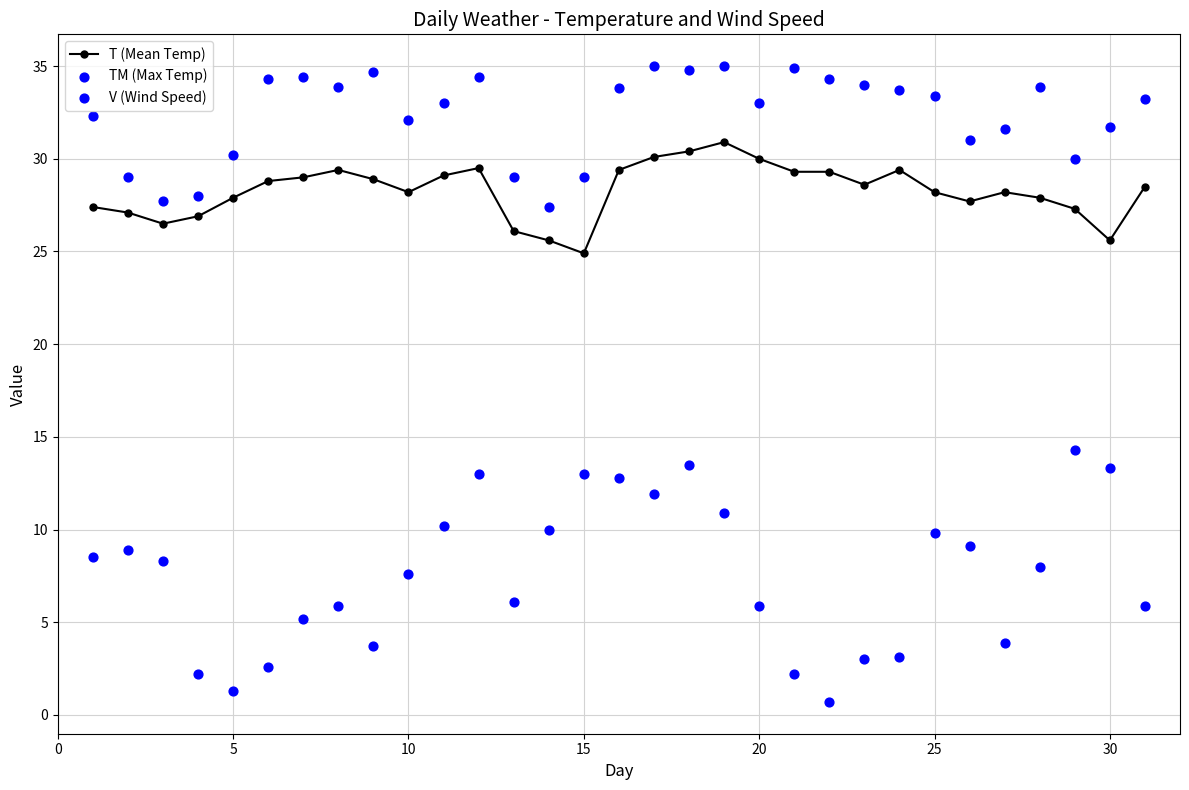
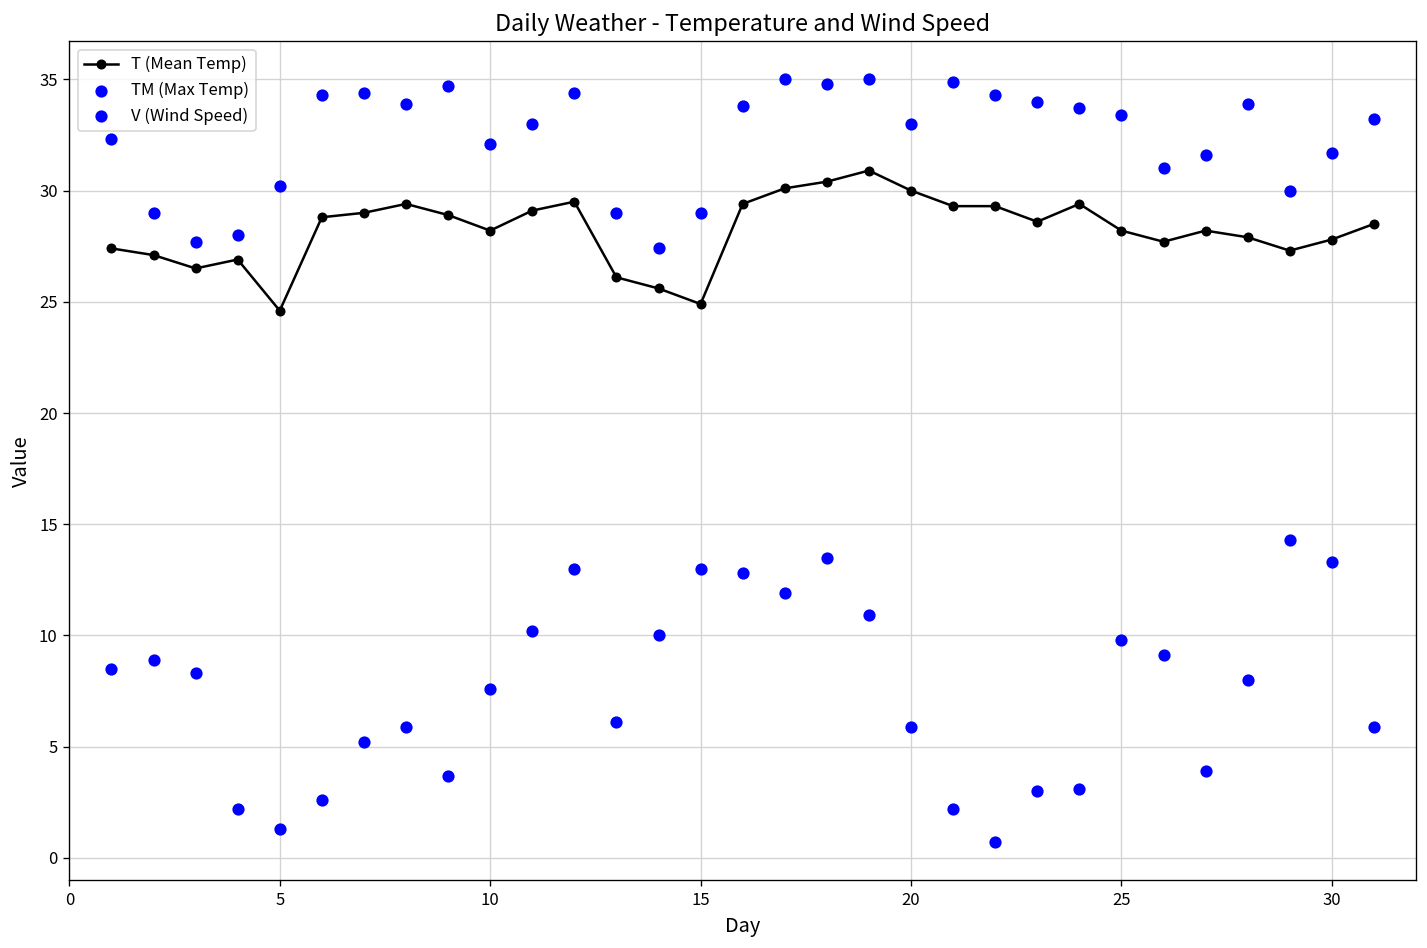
T (Mean Temp), 5: 27.9 -> 24.6
T (Mean Temp), 30: 25.6 -> 27.8
